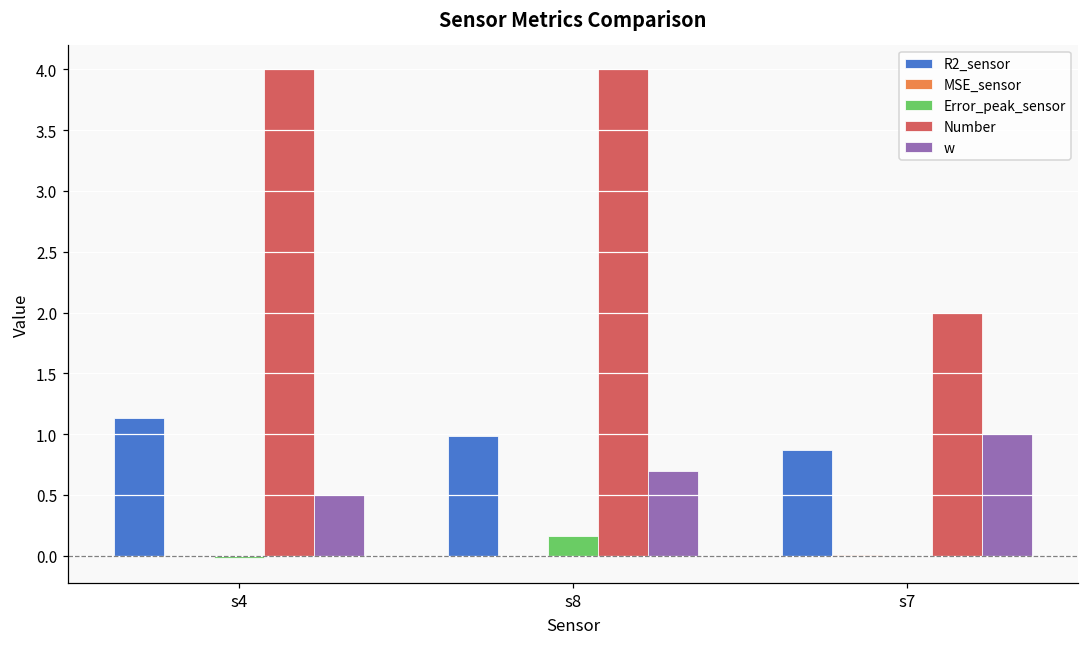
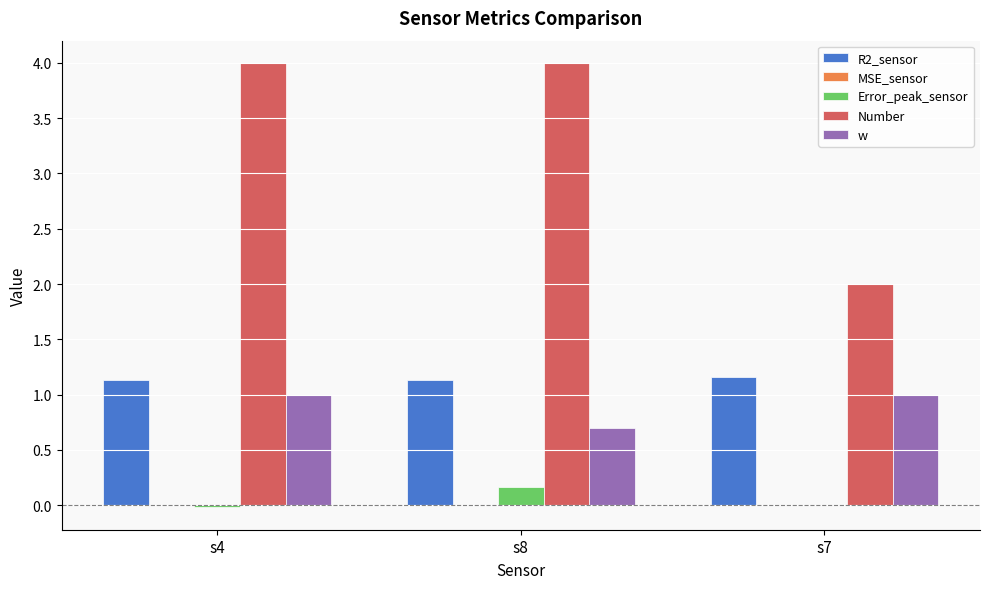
w, s4: 0.5 -> 1.0
R2_sensor, s8: 0.99 -> 1.13
R2_sensor, s7: 0.87 -> 1.15
